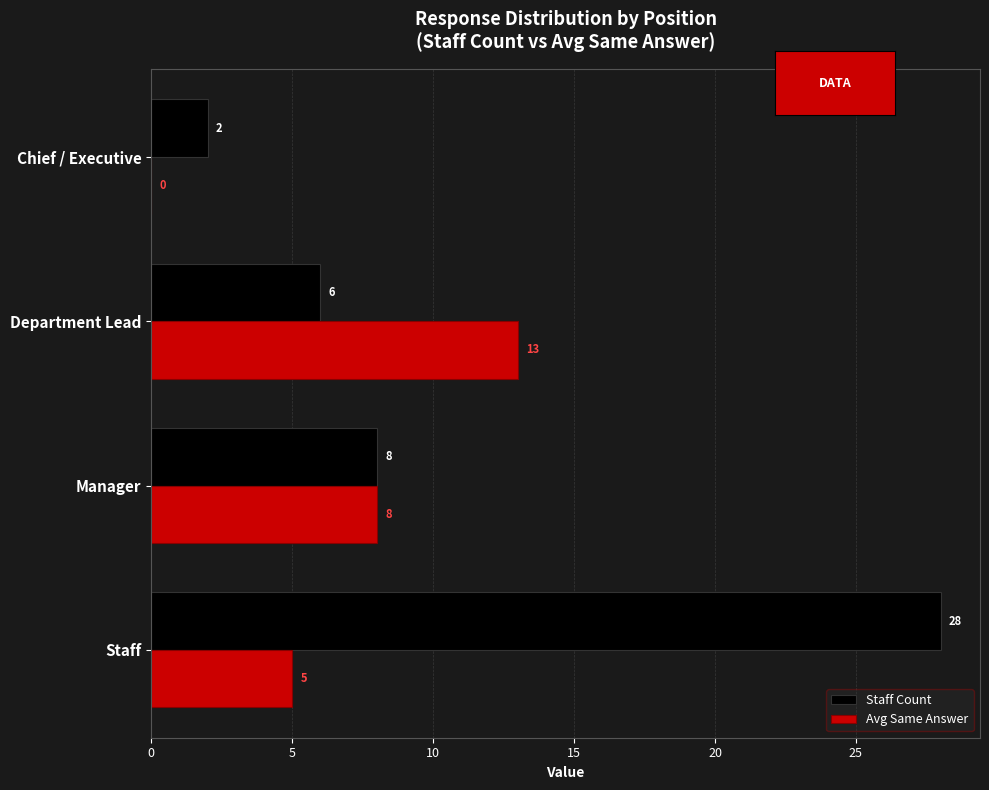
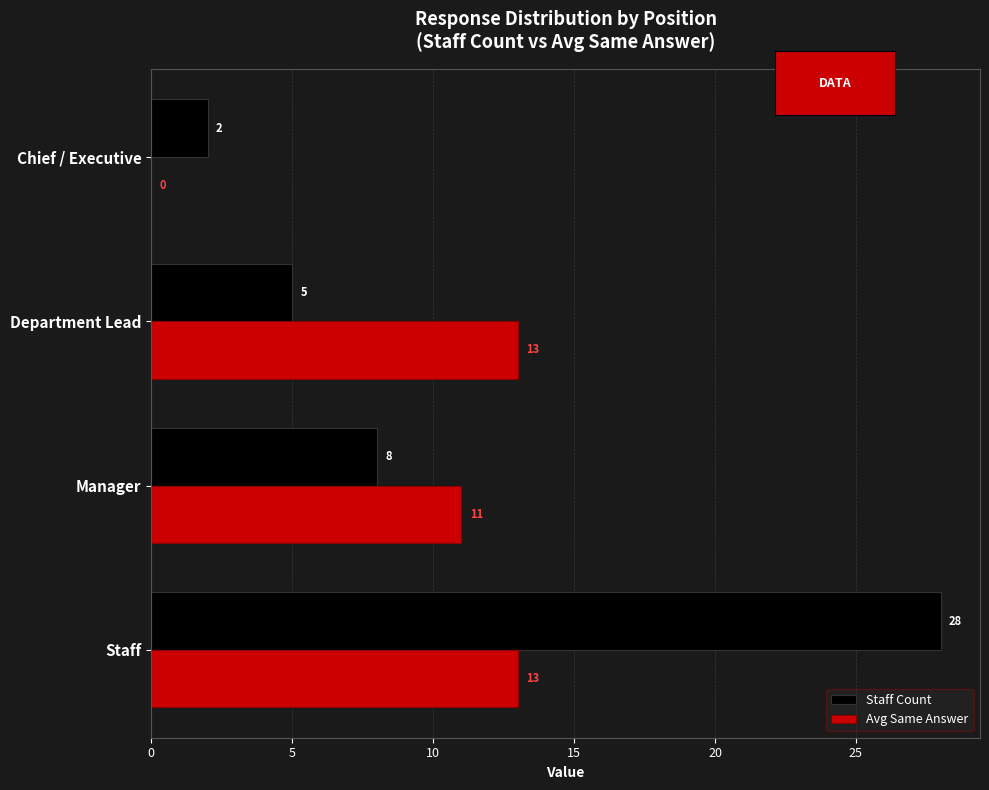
Staff Count, Department Lead: 6 -> 5
Avg Same Answer, Manager: 8 -> 11
Avg Same Answer, Staff: 5 -> 13
